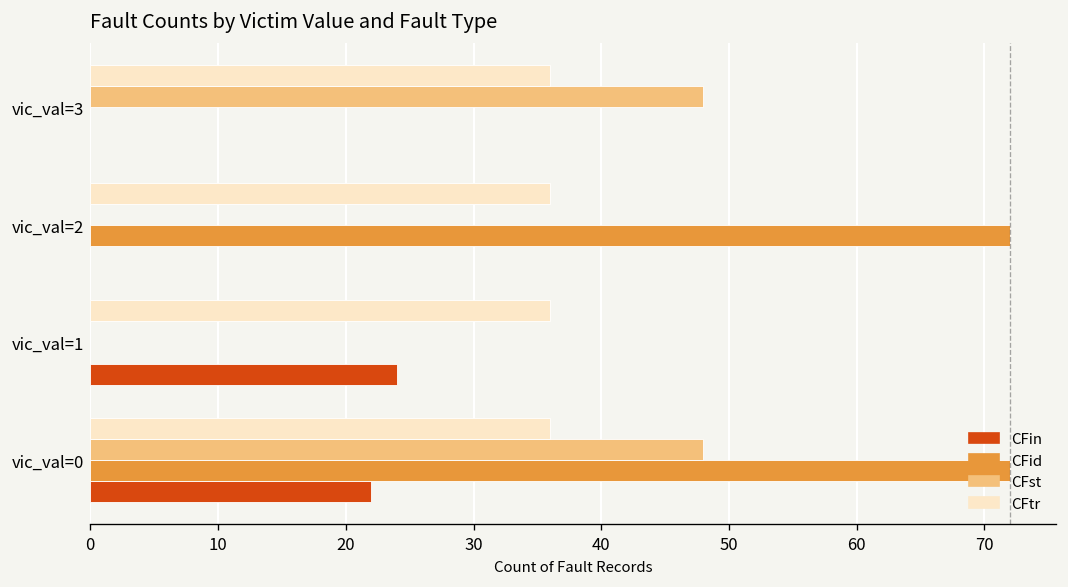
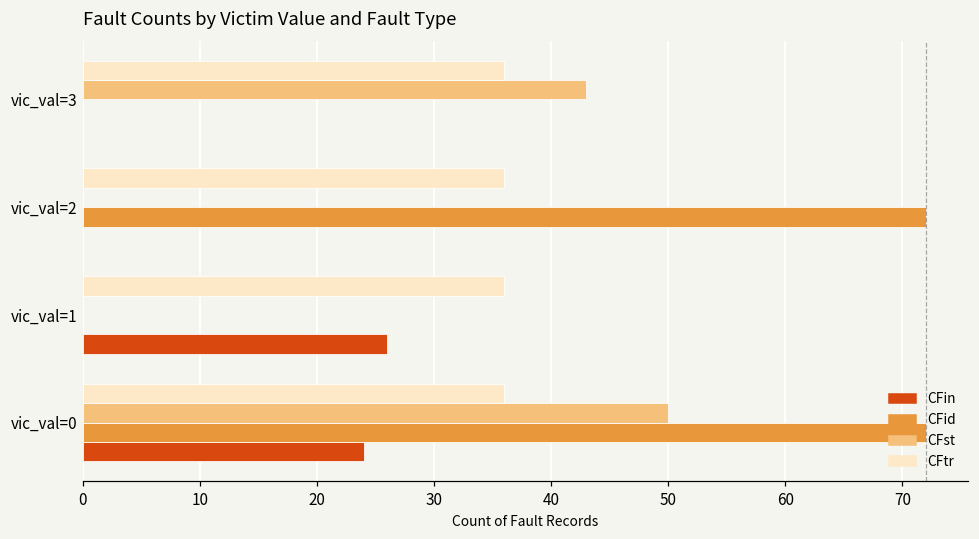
CFst, vic_val=3: 48 -> 43
CFin, vic_val=1: 24 -> 26
CFst, vic_val=0: 48 -> 50
CFin, vic_val=0: 22 -> 24
